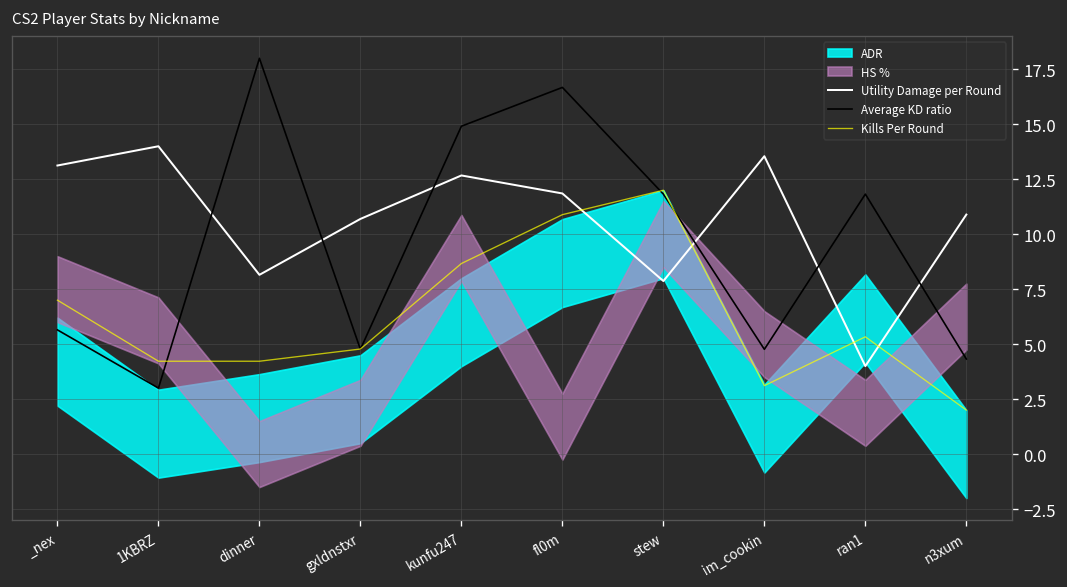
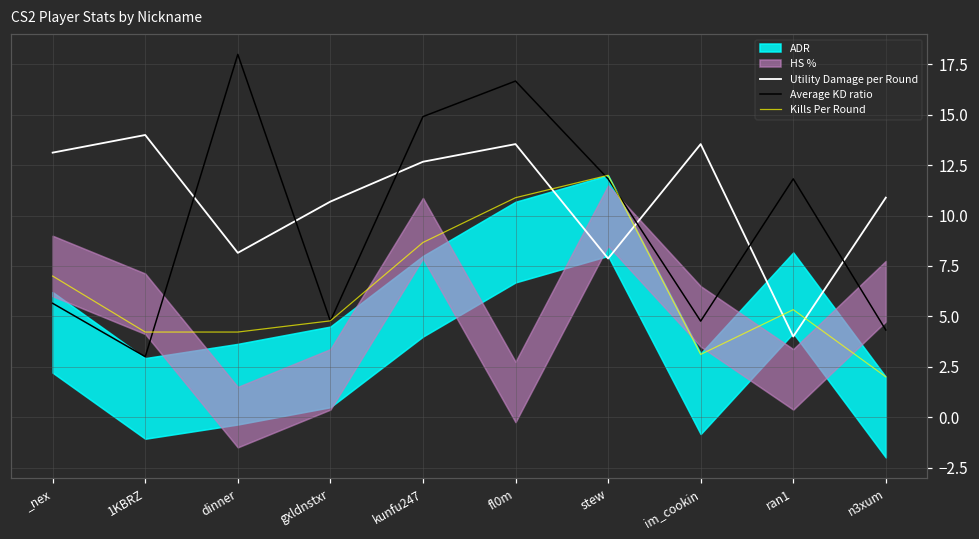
Utility Damage per Round, fl0m: 11.9 -> 13.5
